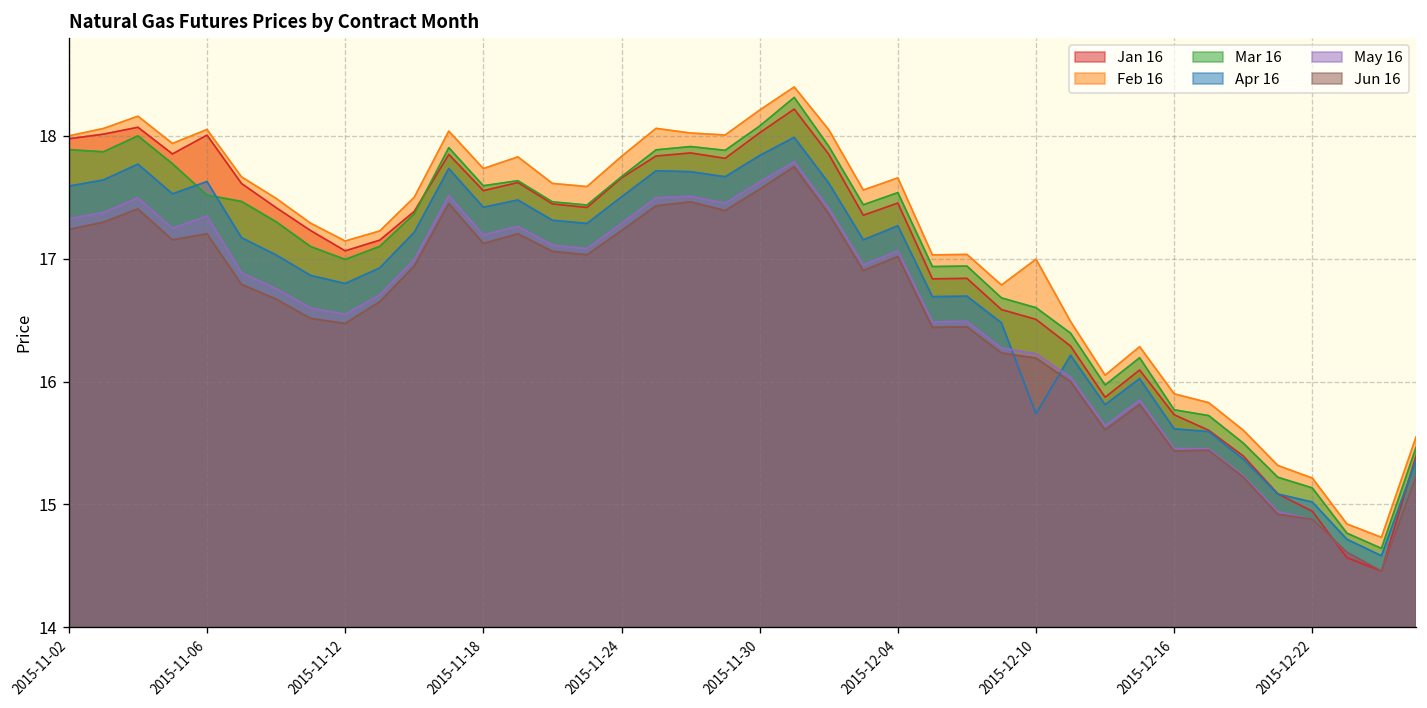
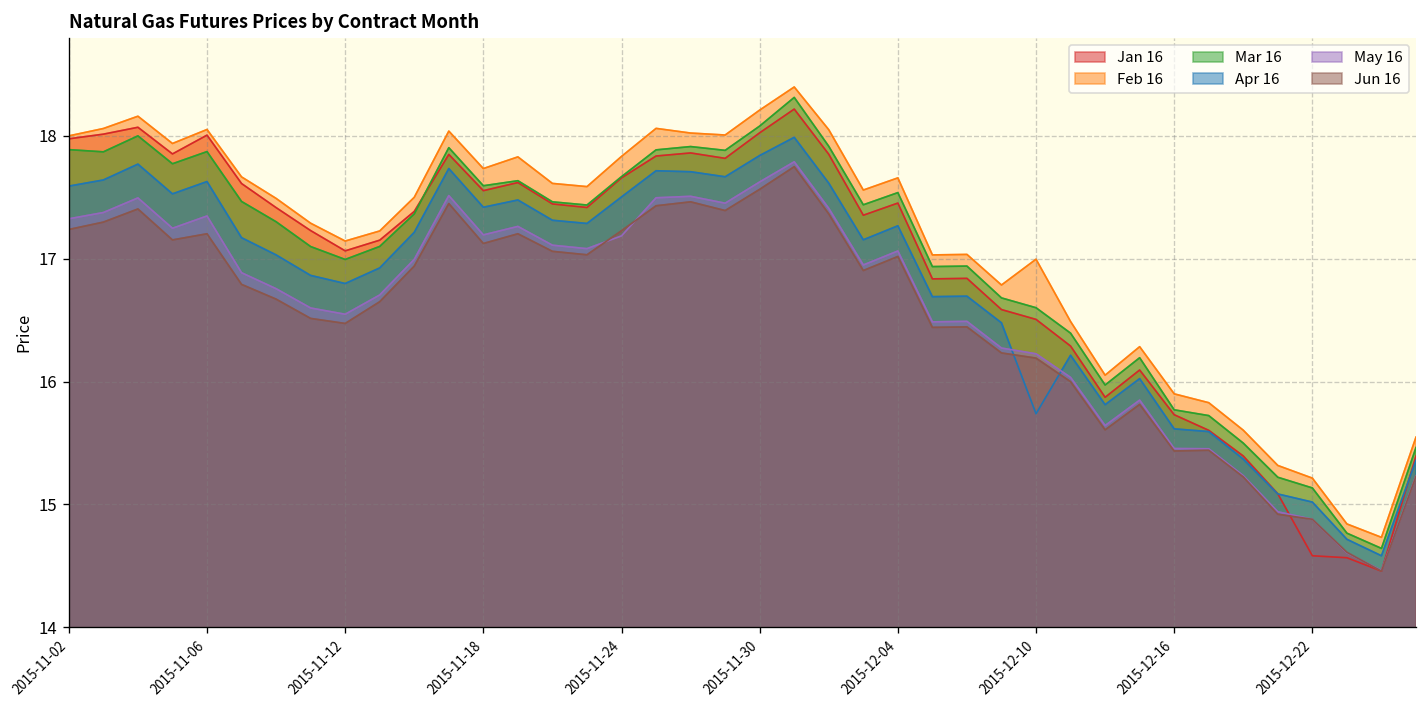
Mar 16, 2015-11-06: 17.52 -> 17.87
May 16, 2015-11-24: 17.29 -> 17.19
Jan 16, 2015-12-22: 14.94 -> 14.58
